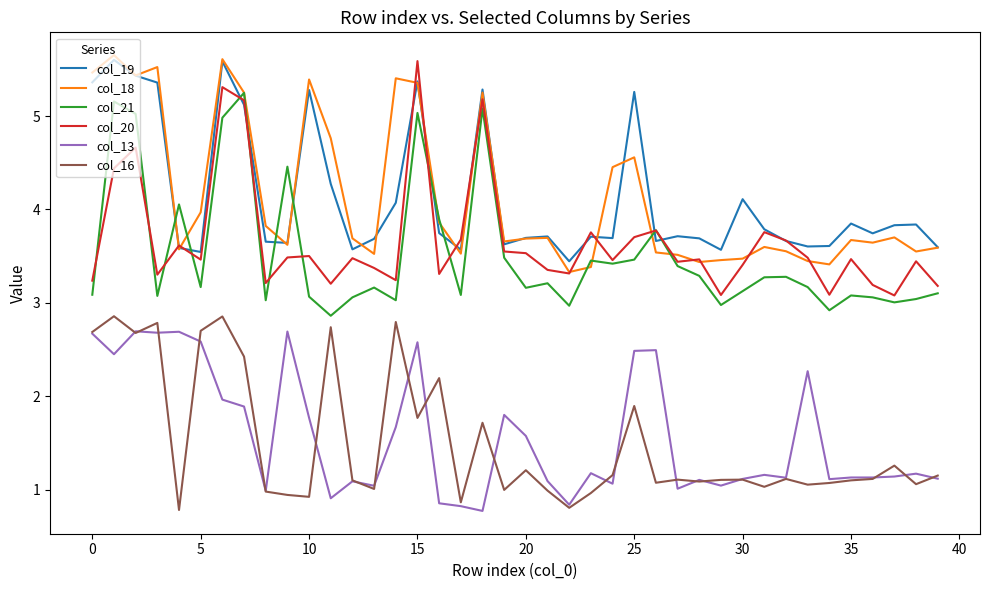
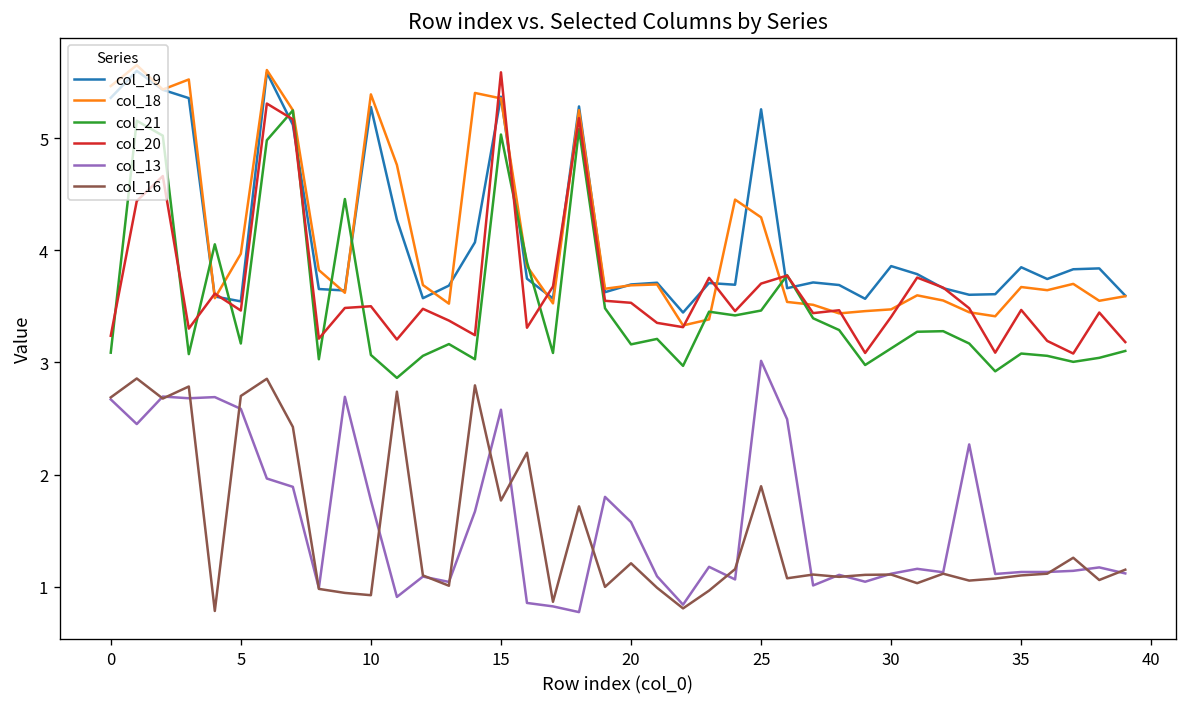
col_18, 25: 4.6 -> 4.3
col_13, 25: 2.5 -> 3.0
col_19, 30: 4.1 -> 3.9
